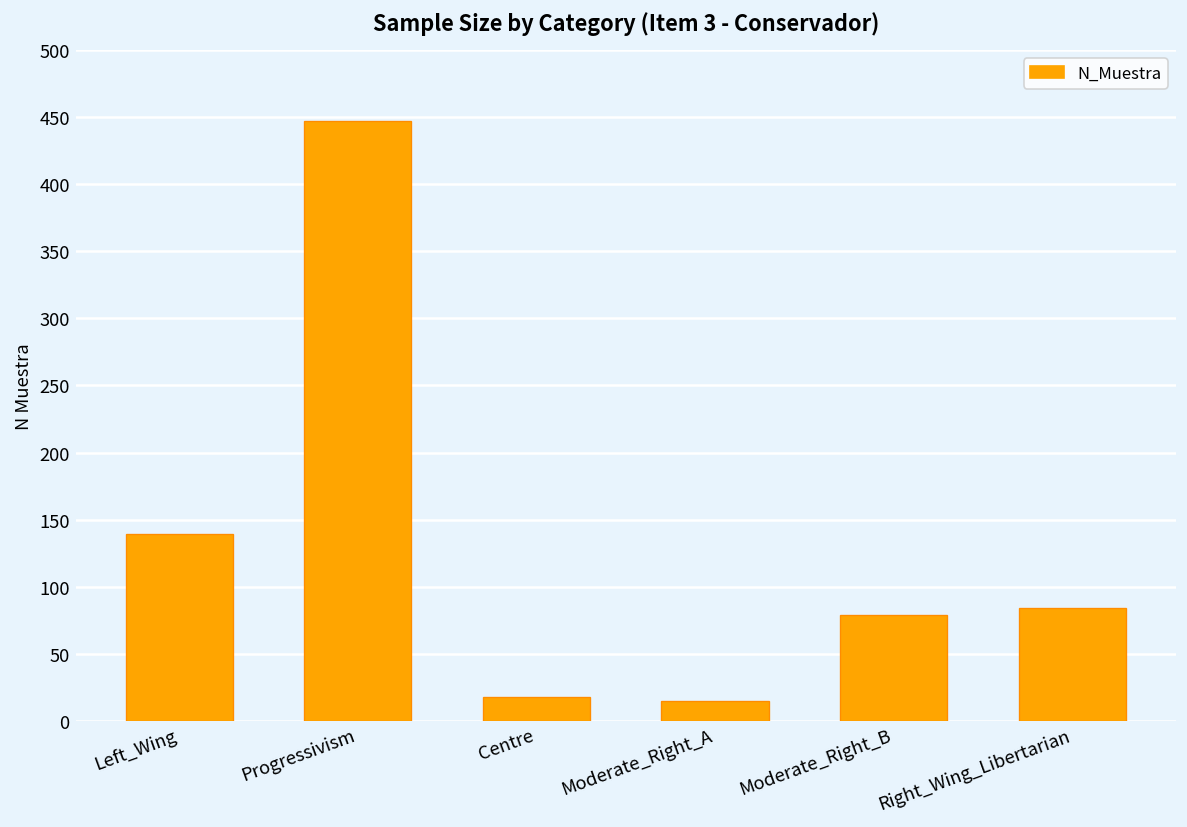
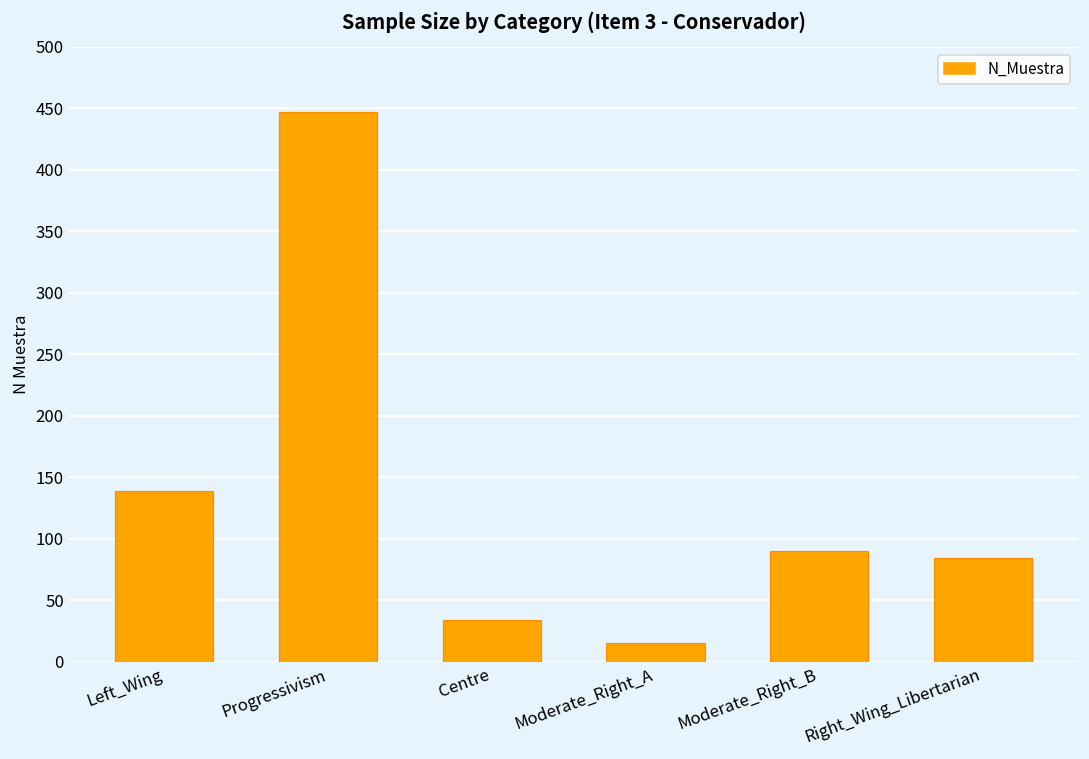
Centre: 18 -> 34
Moderate_Right_B: 79 -> 90
